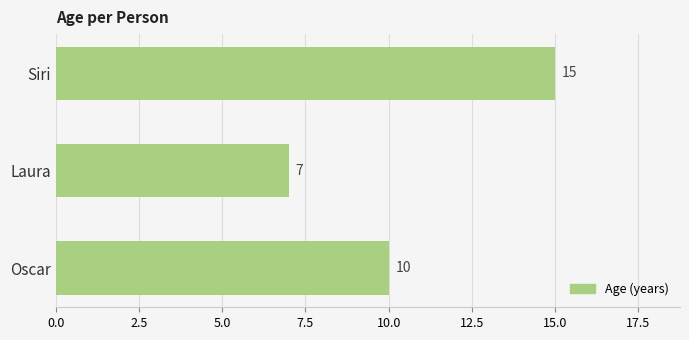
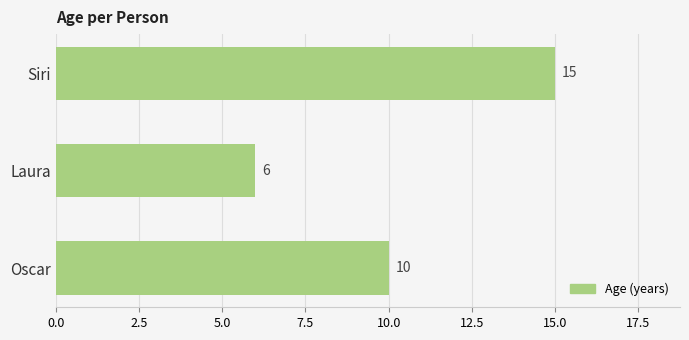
Laura: 7 -> 6
